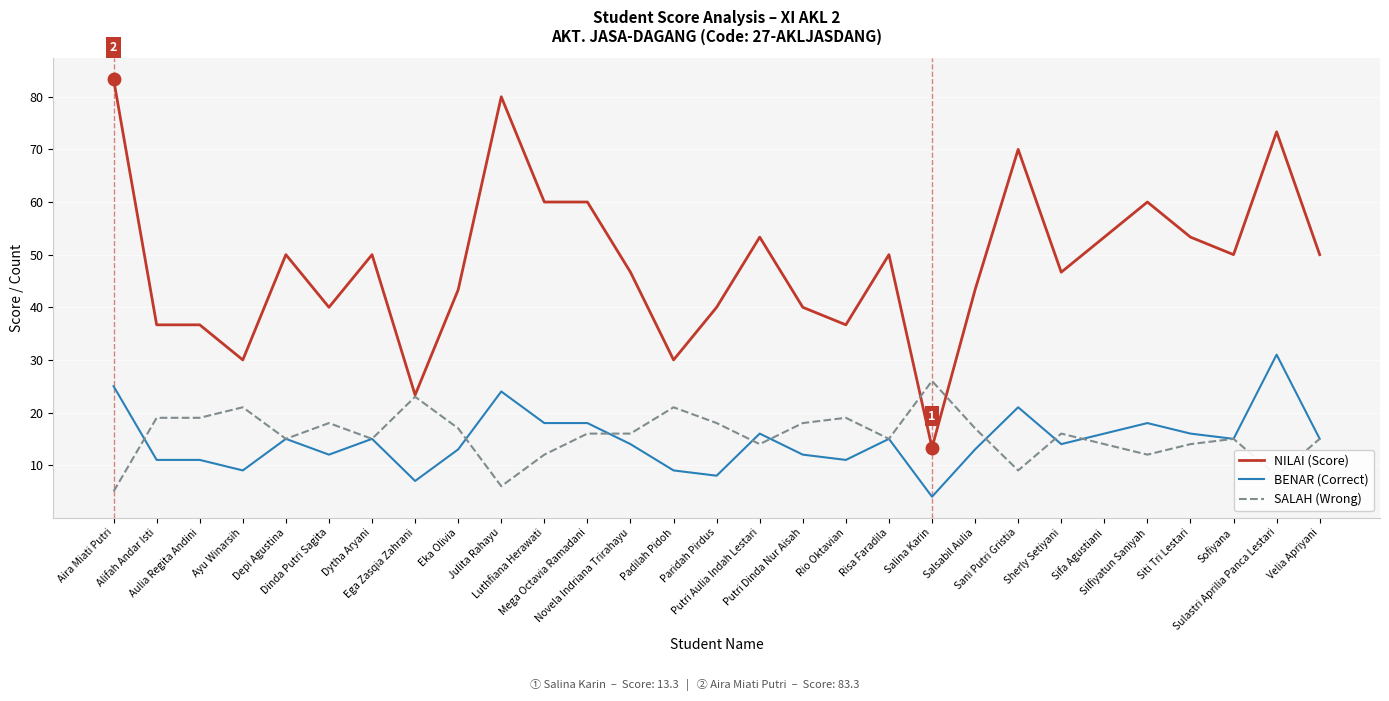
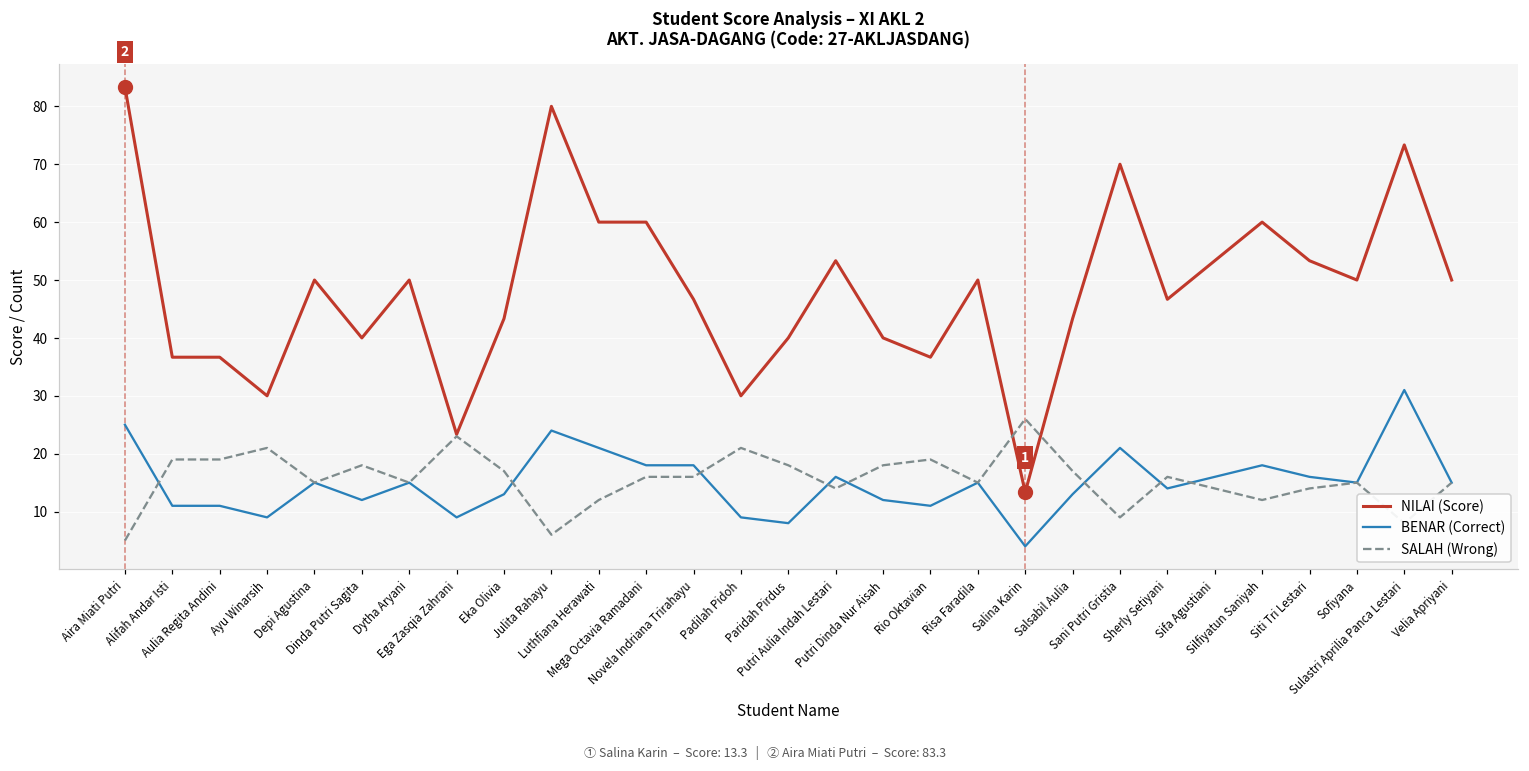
BENAR (Correct), Ega Zasqia Zahrani: 7 -> 9
BENAR (Correct), Luthfiana Herawati: 18 -> 21
BENAR (Correct), Novela Indriana Trirahayu: 14 -> 18
